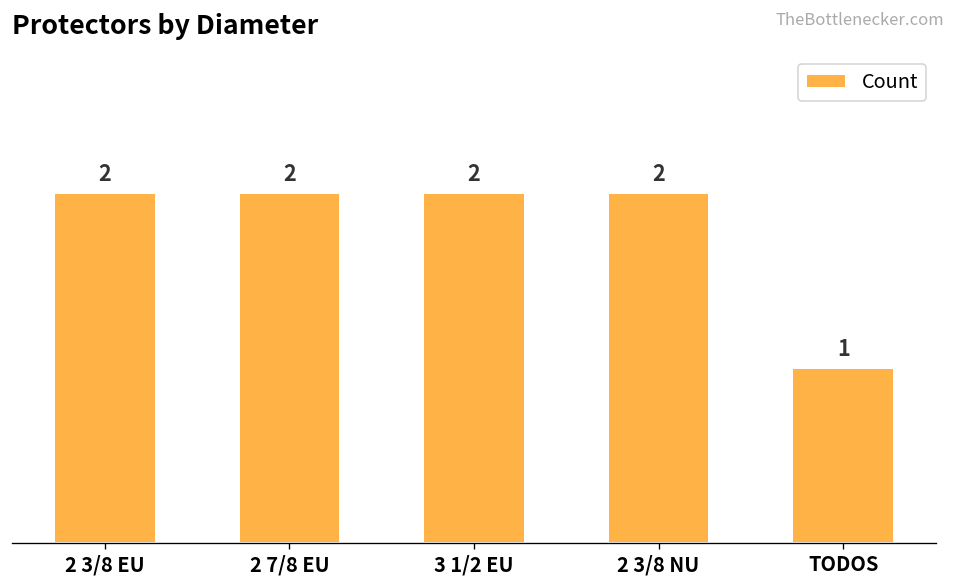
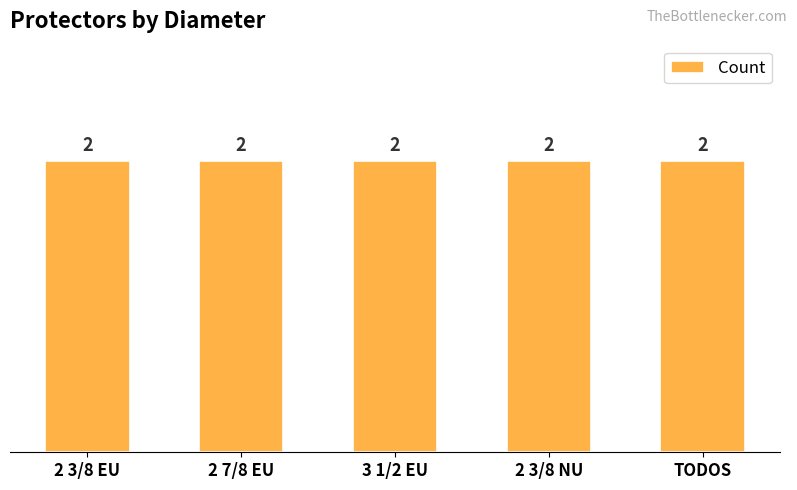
TODOS: 1 -> 2
